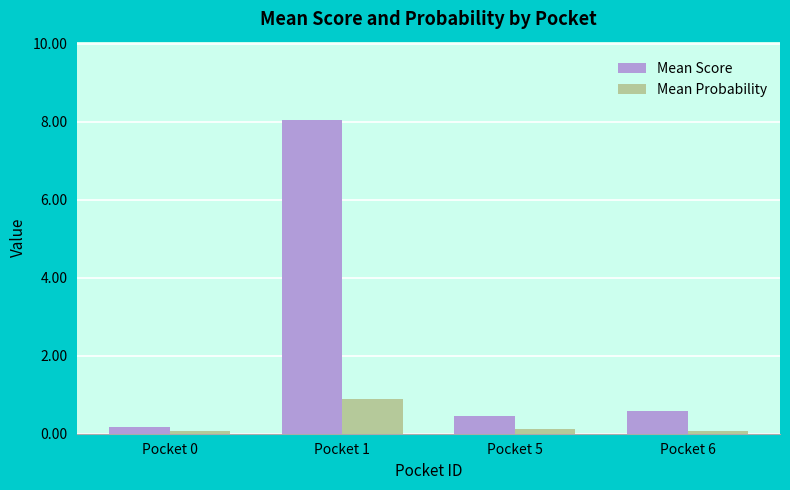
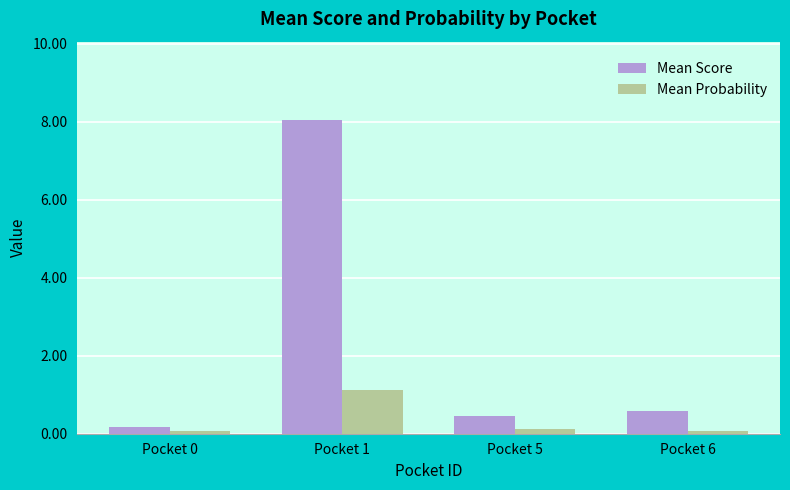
Mean Probability, Pocket 1: 0.9 -> 1.1
